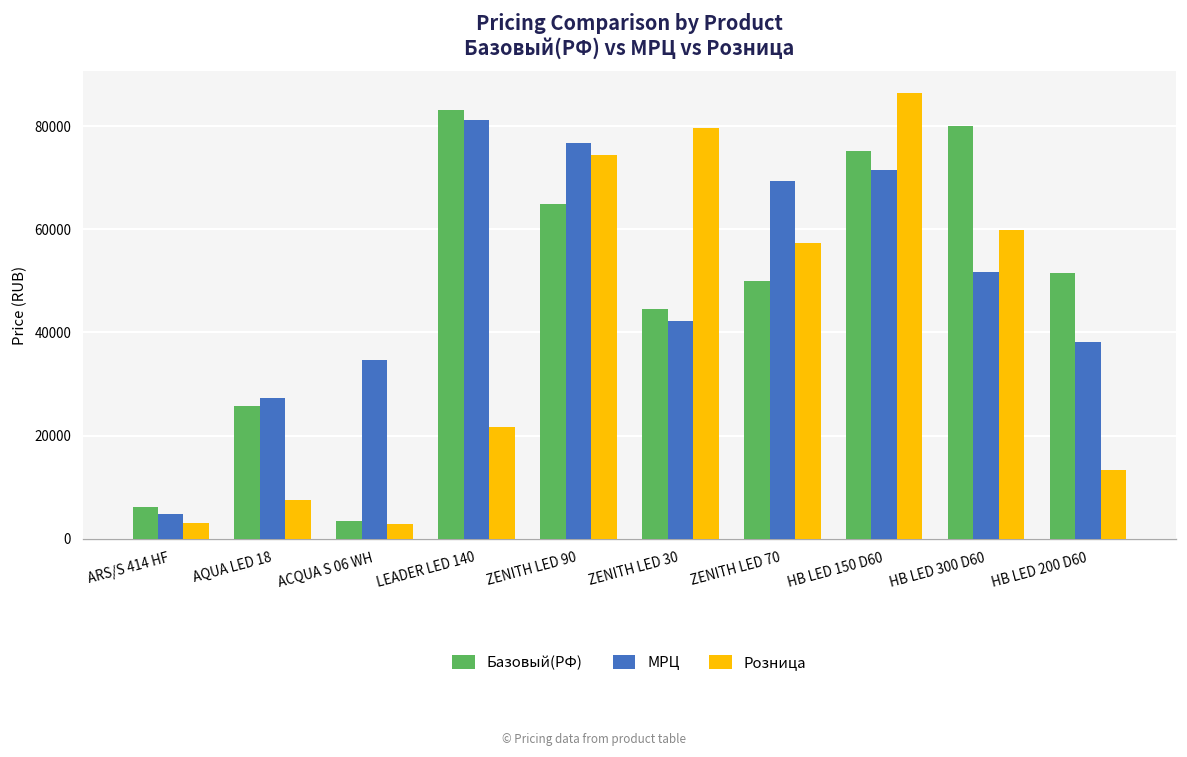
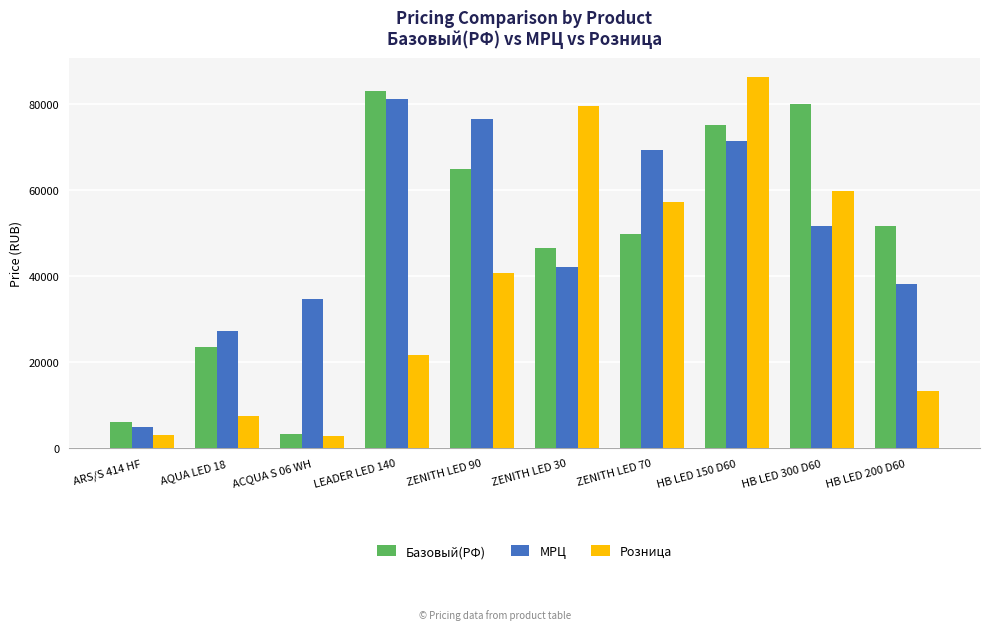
Базовый(РФ), AQUA LED 18: 26000 -> 24000
Розница, ZENITH LED 90: 74000 -> 41000
Базовый(РФ), ZENITH LED 30: 44000 -> 47000
